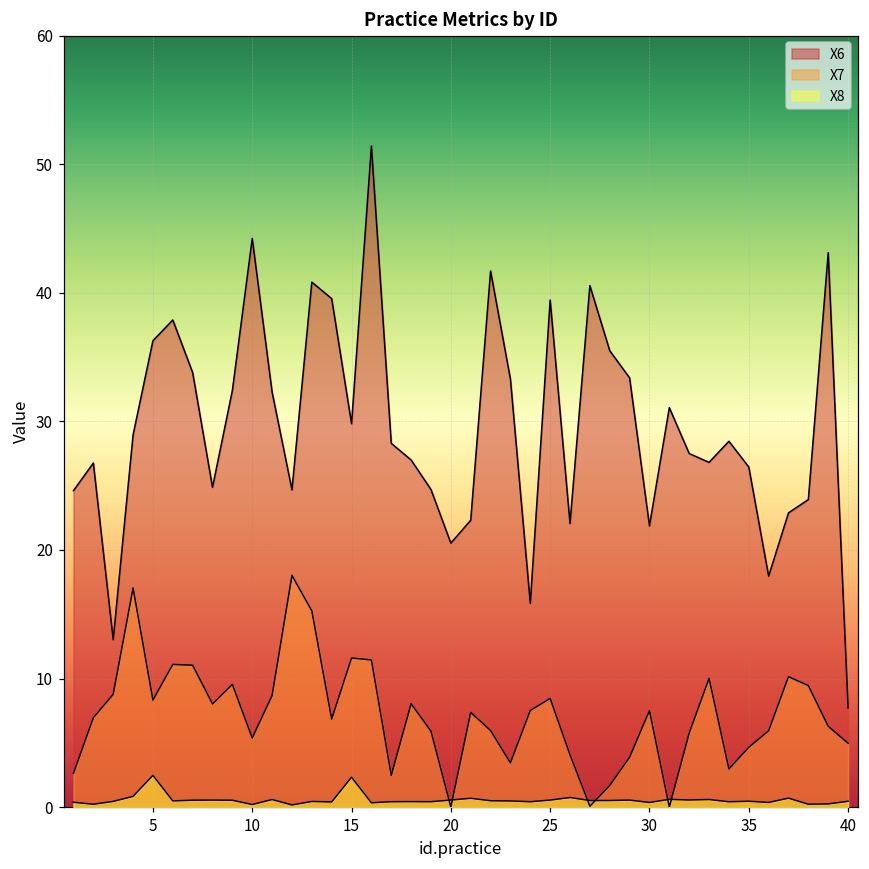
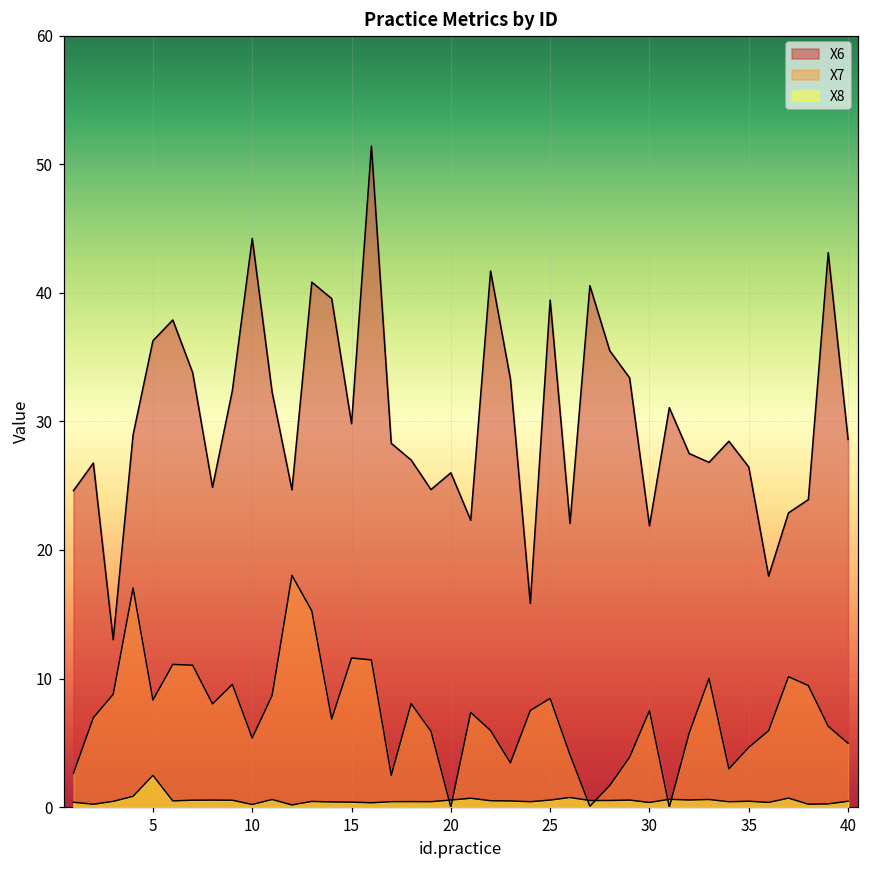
X8, 15: 2.3 -> 0.4
X6, 20: 20.5 -> 26.0
X6, 40: 7.7 -> 28.6
